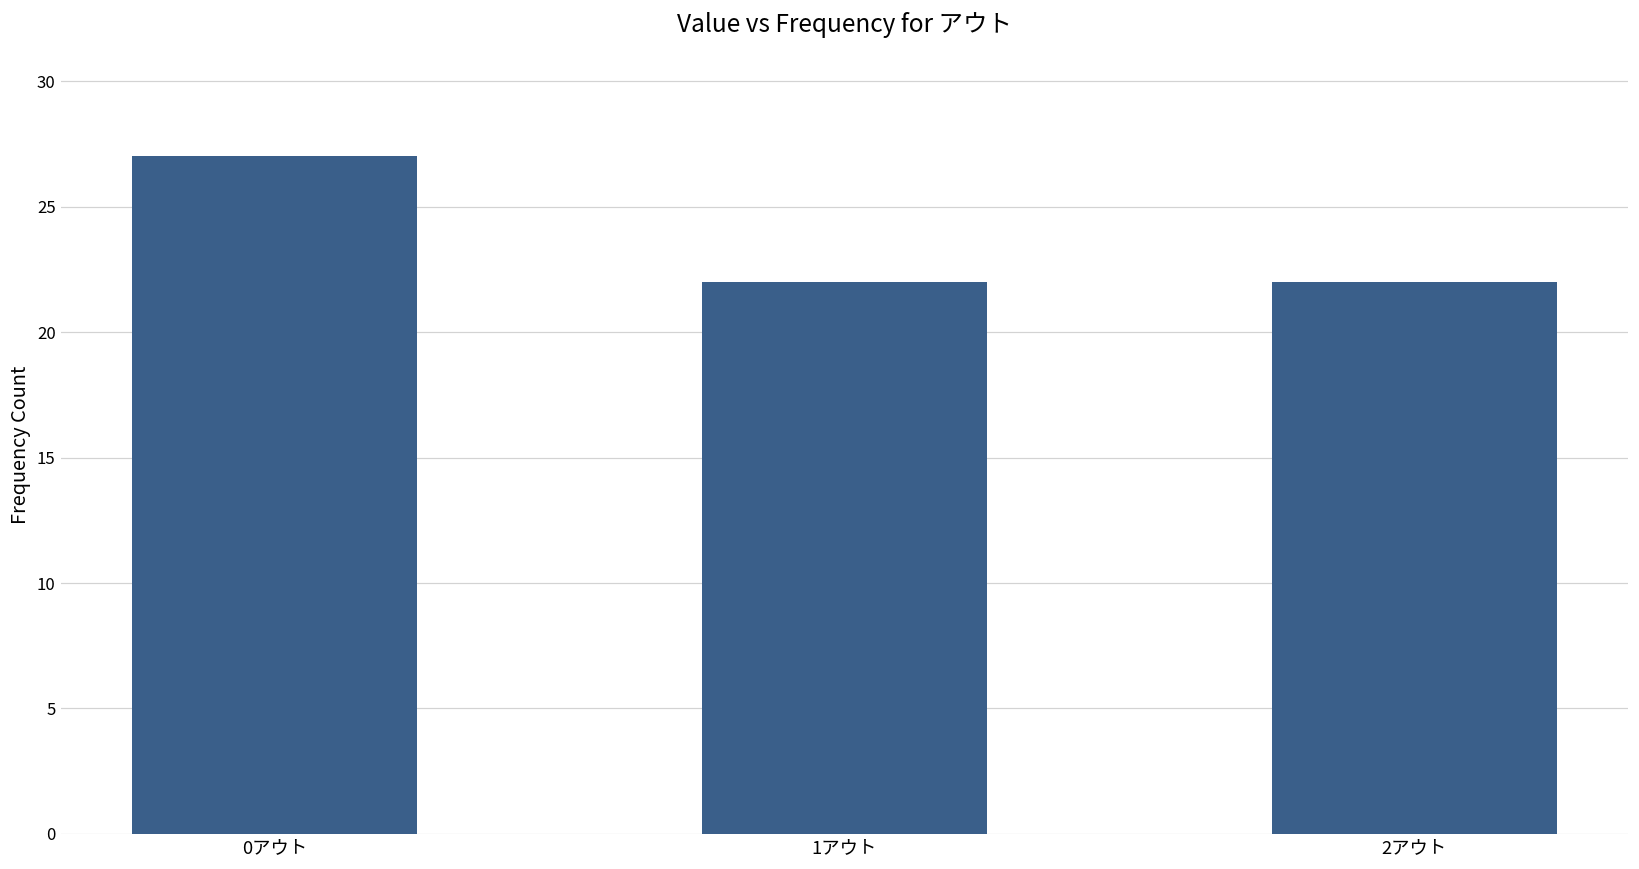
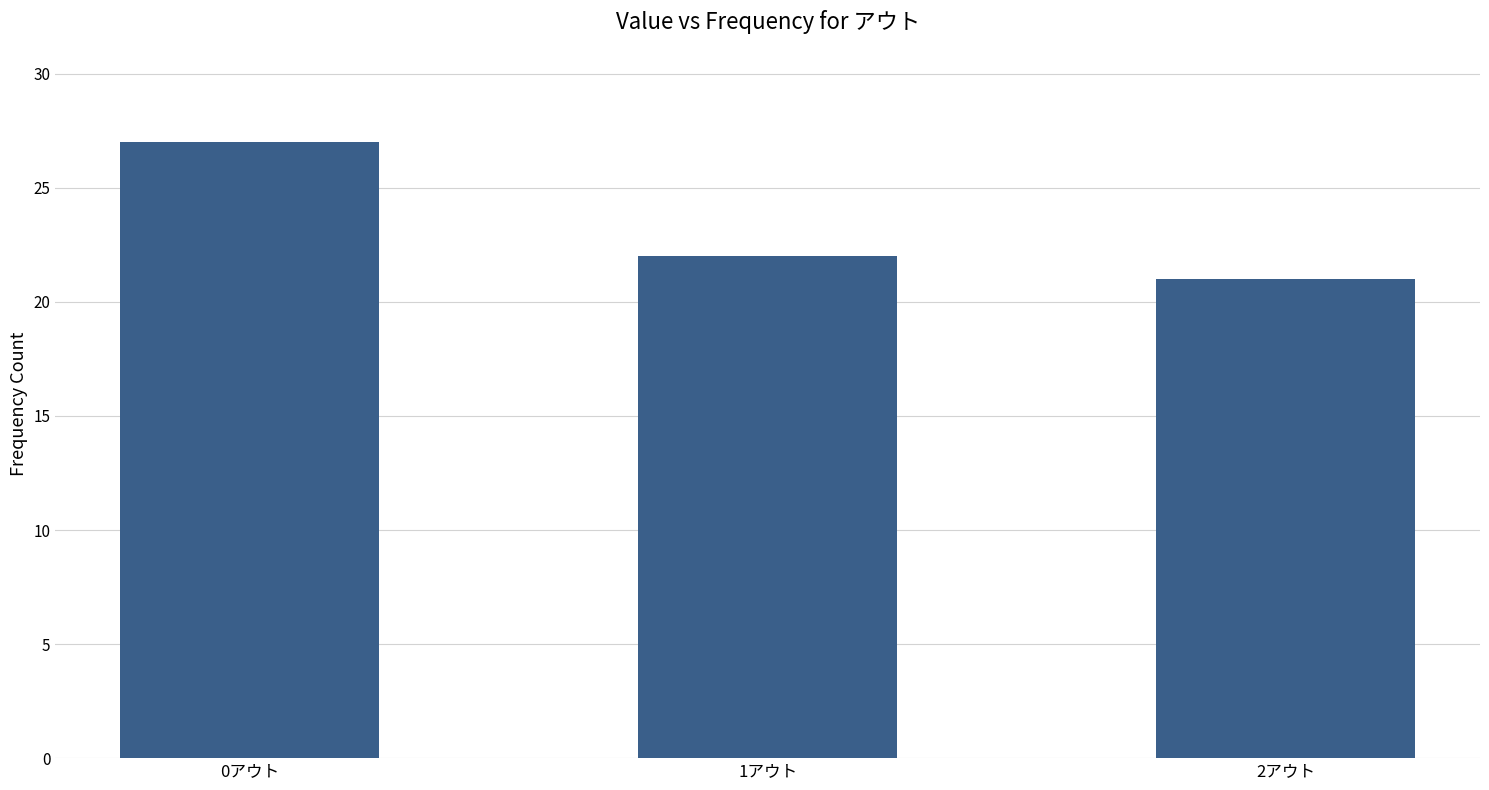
2アウト: 22 -> 21
